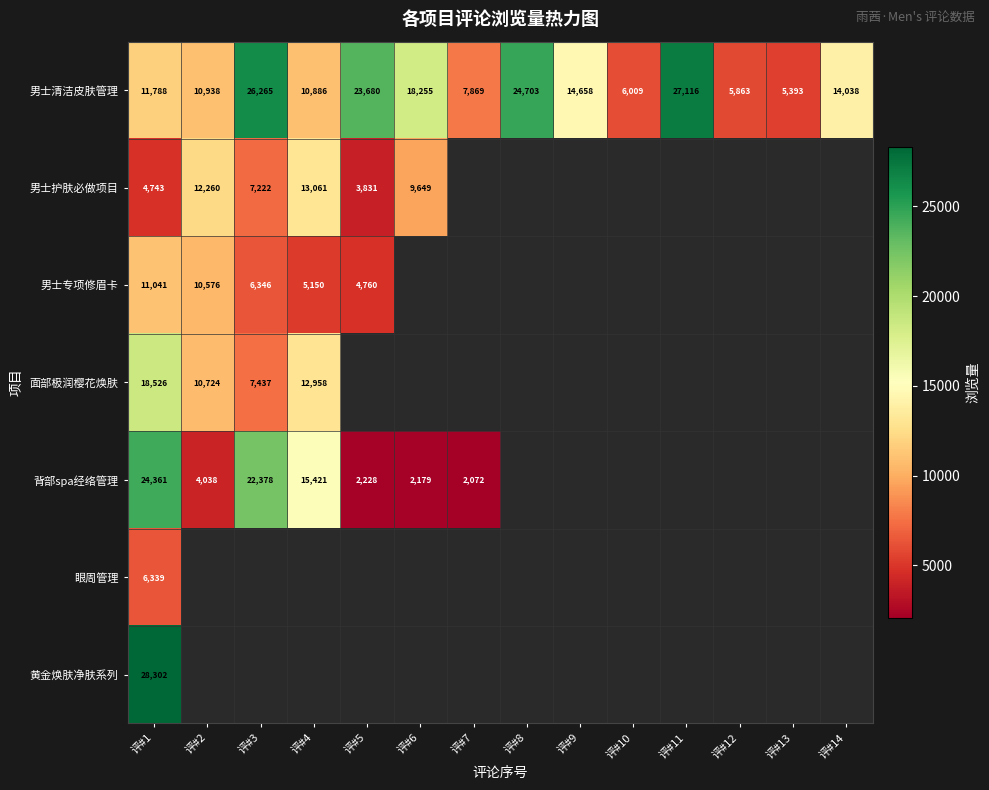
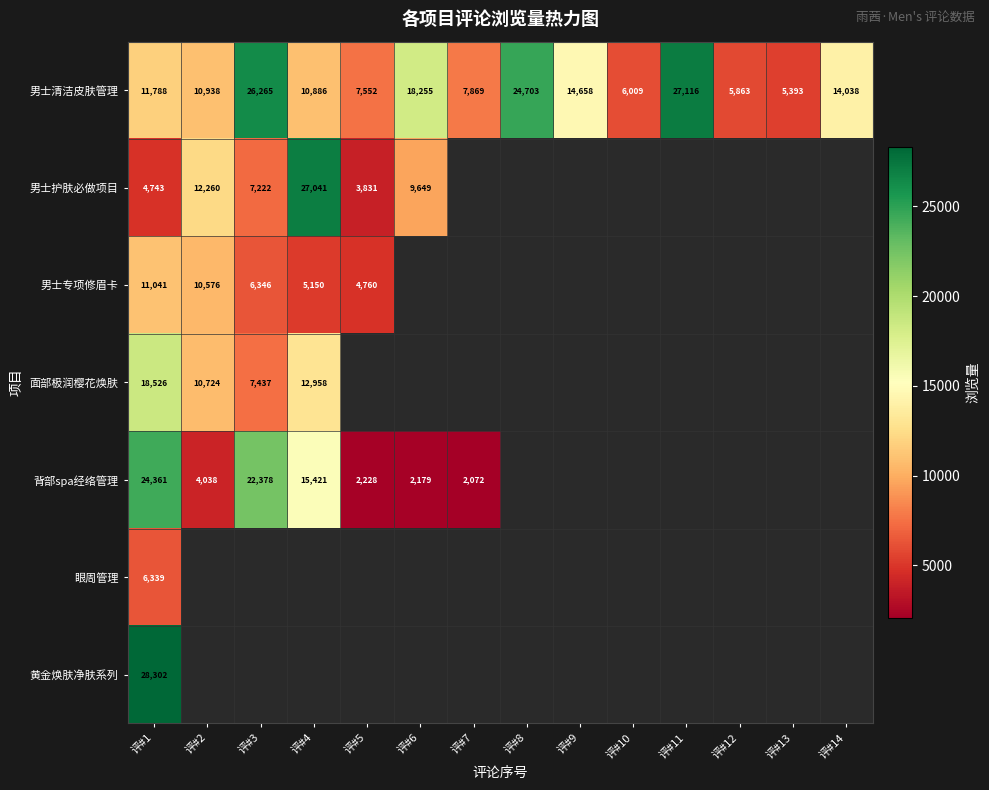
男士清洁皮肤管理, 评#5: 23,680 -> 7,552
男士护肤必做项目, 评#4: 13,061 -> 27,041
